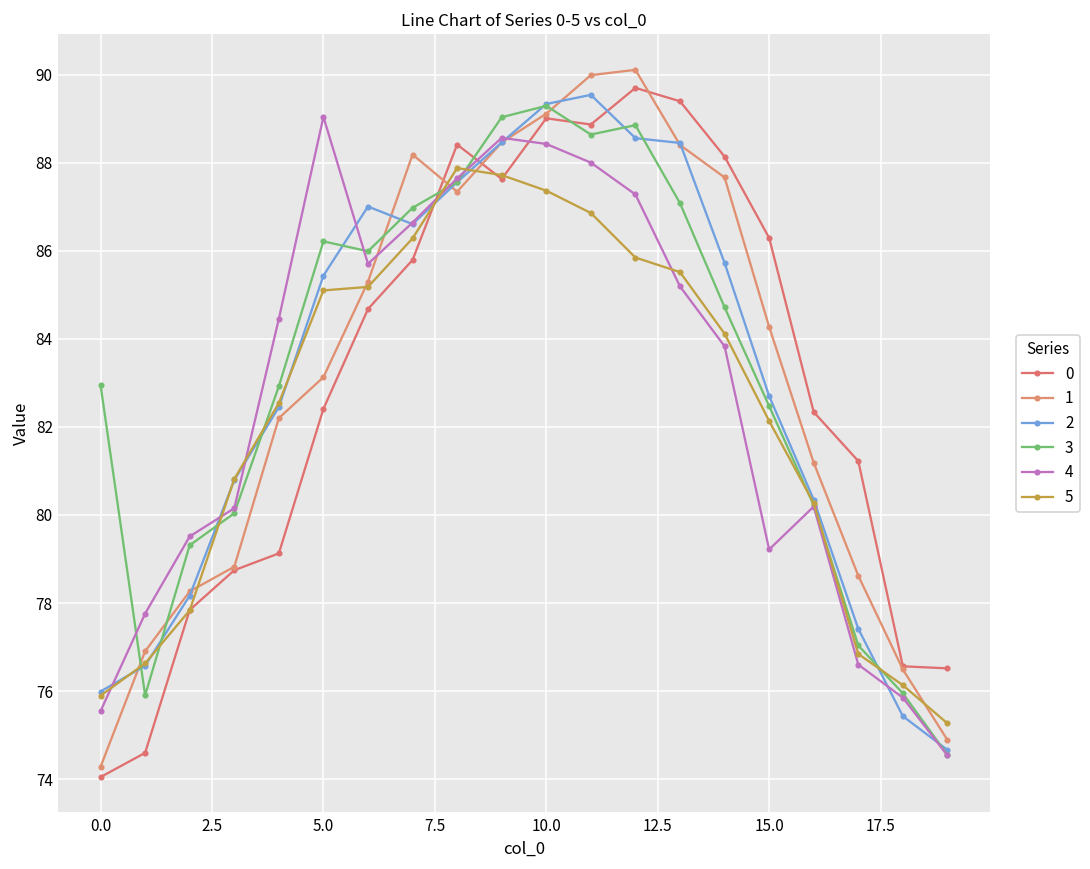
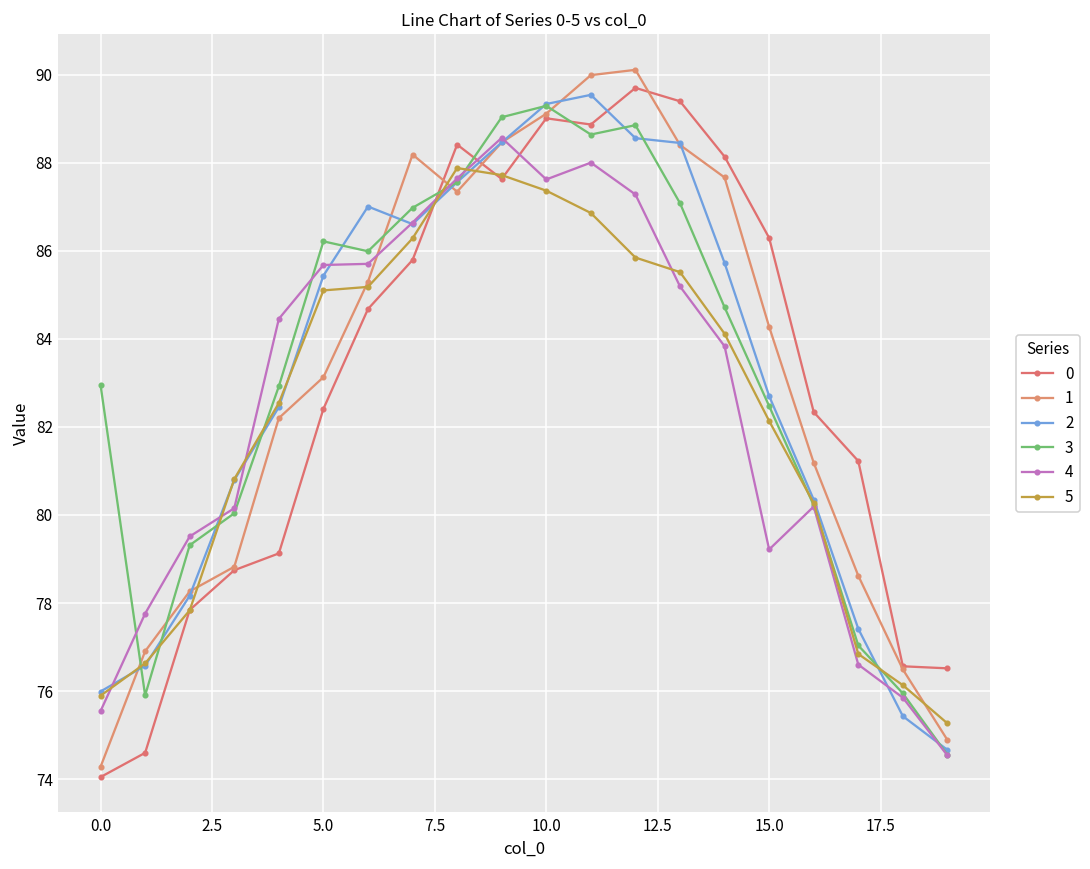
4, 5.0: 89.0 -> 85.7
4, 10.0: 88.4 -> 87.6
